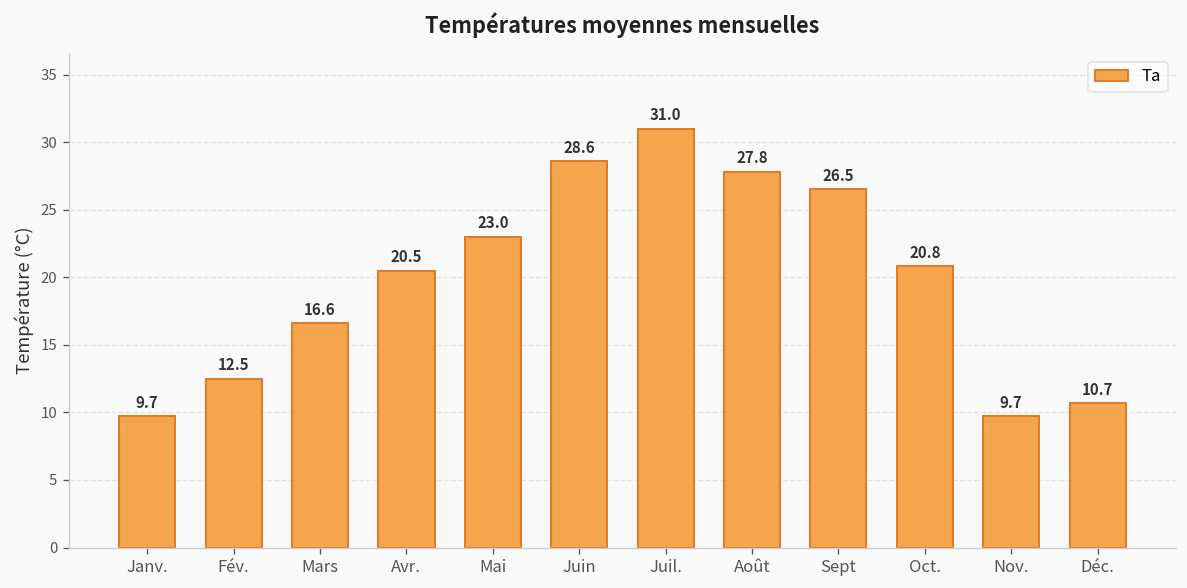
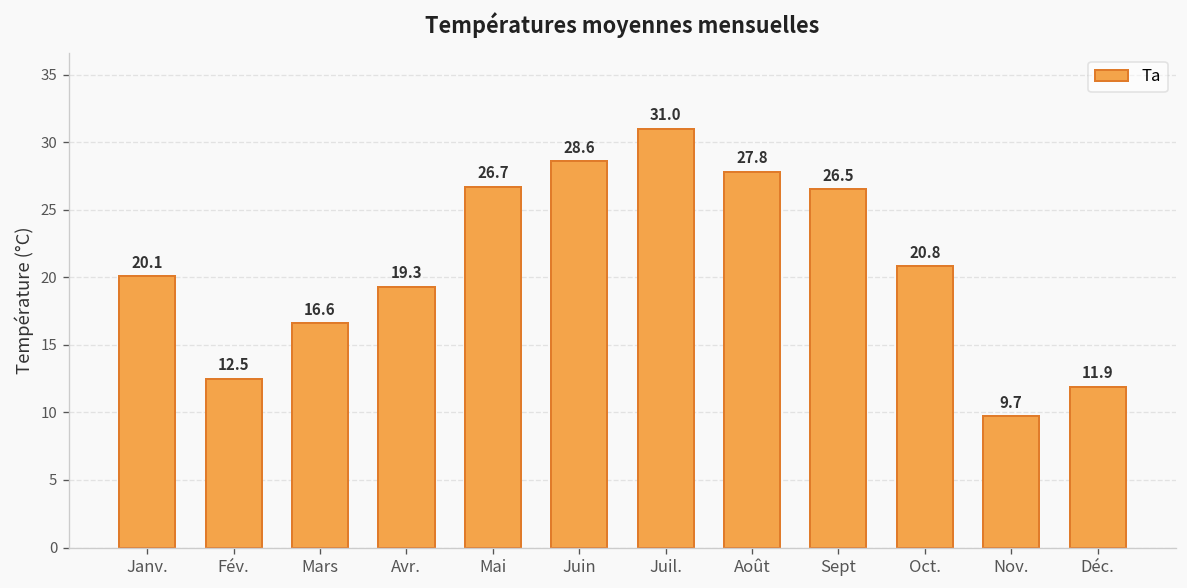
Janv.: 9.7 -> 20.1
Avr.: 20.5 -> 19.3
Mai: 23.0 -> 26.7
Déc.: 10.7 -> 11.9
